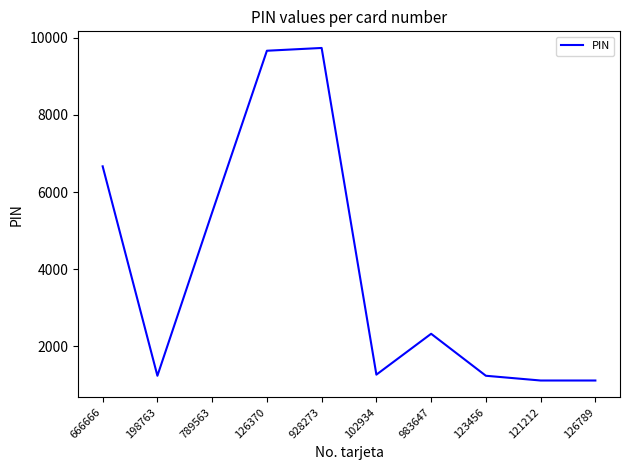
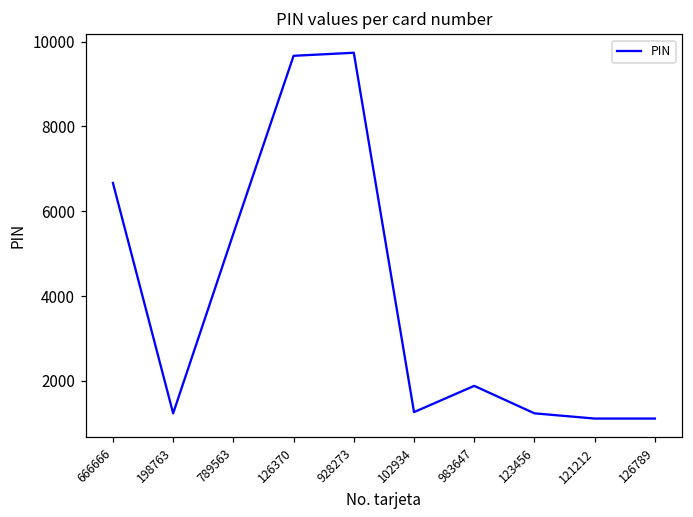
983647: 2300 -> 1900
